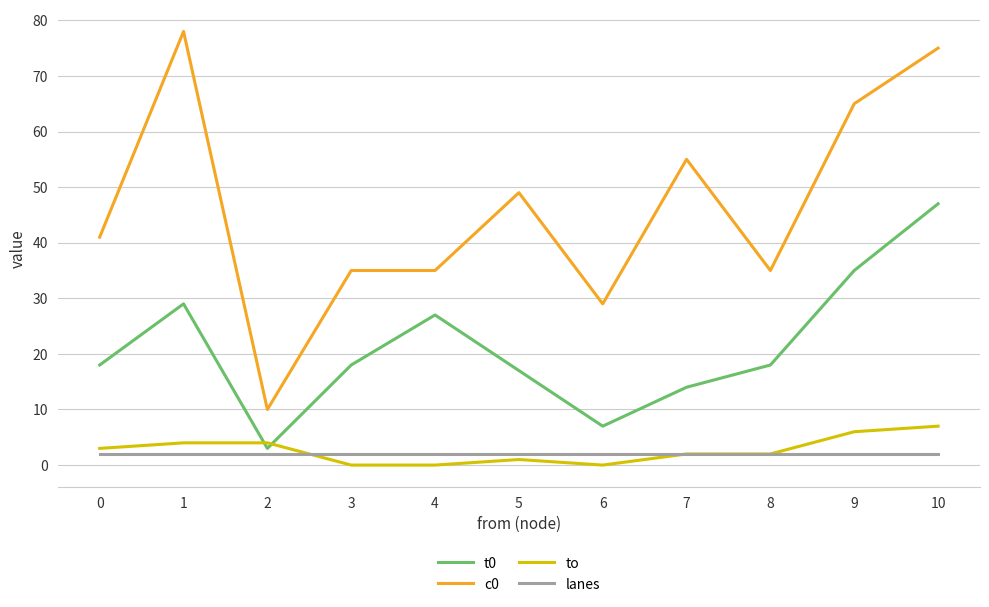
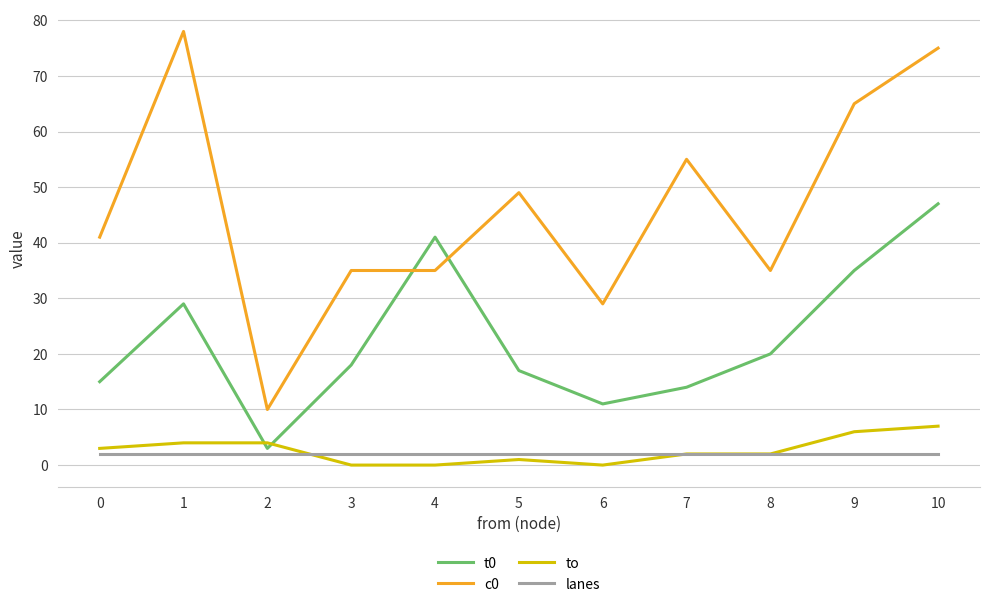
t0, 0: 18 -> 15
t0, 4: 27 -> 41
t0, 6: 7 -> 11
t0, 8: 18 -> 20
